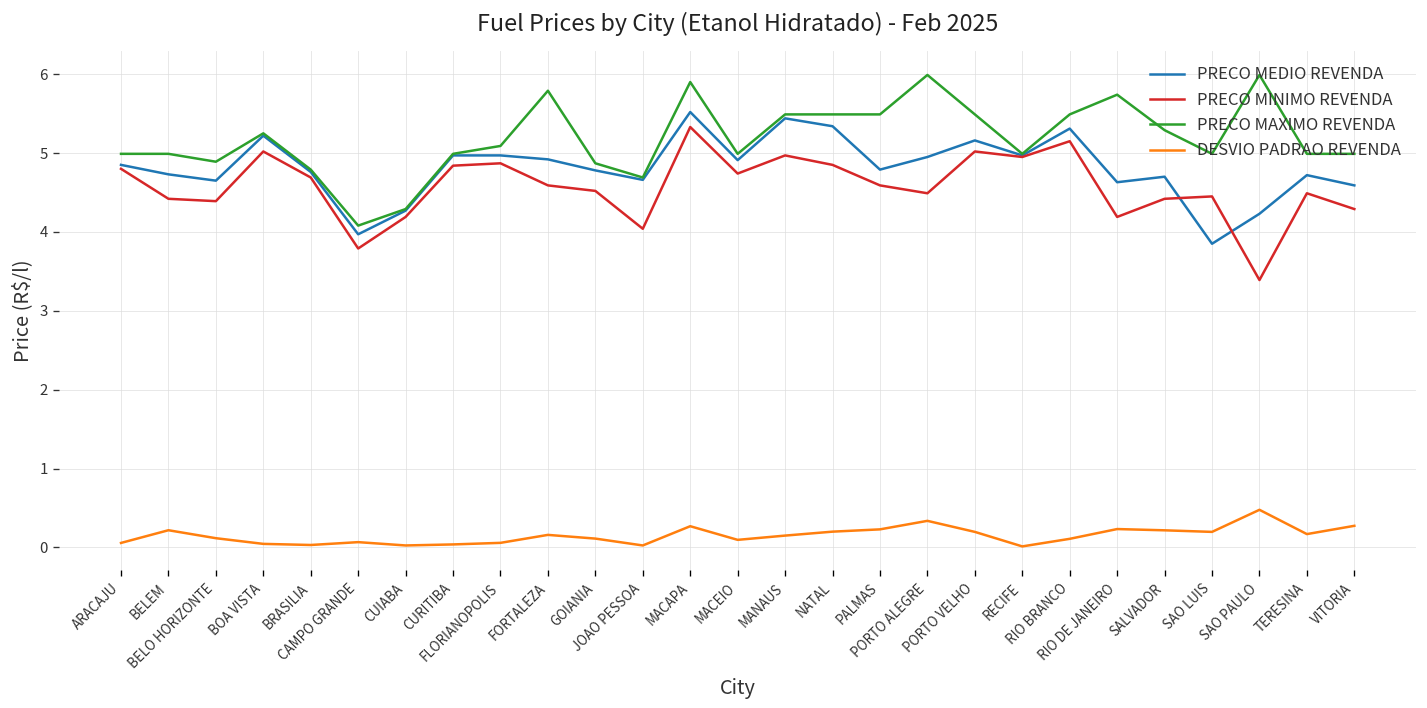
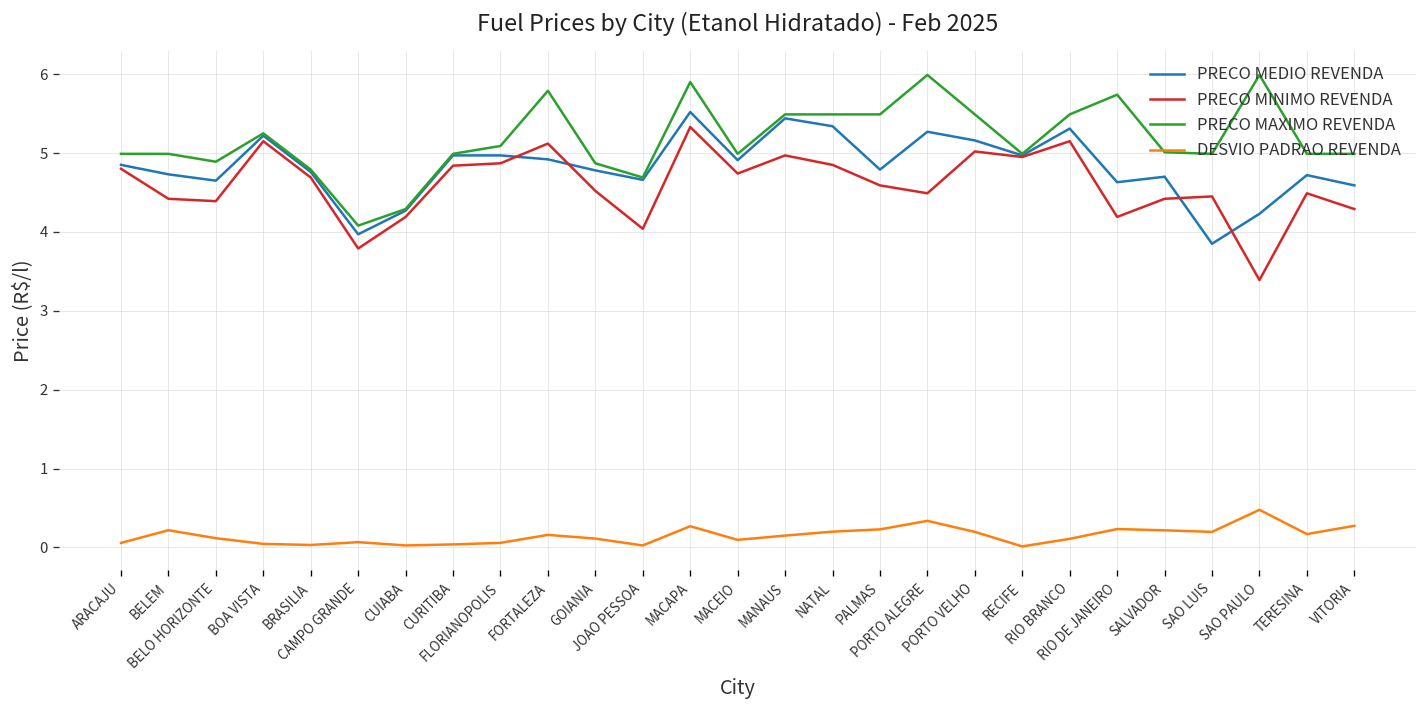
PRECO MINIMO REVENDA, BOA VISTA: 5.0 -> 5.2
PRECO MINIMO REVENDA, FORTALEZA: 4.6 -> 5.1
PRECO MEDIO REVENDA, PORTO ALEGRE: 5.0 -> 5.3
PRECO MAXIMO REVENDA, SALVADOR: 5.3 -> 5.0
